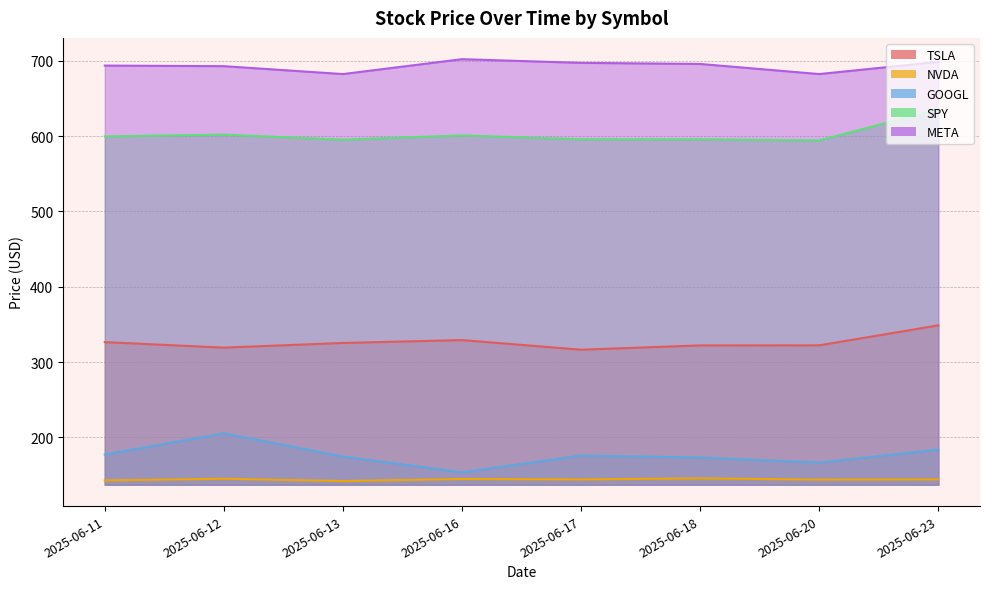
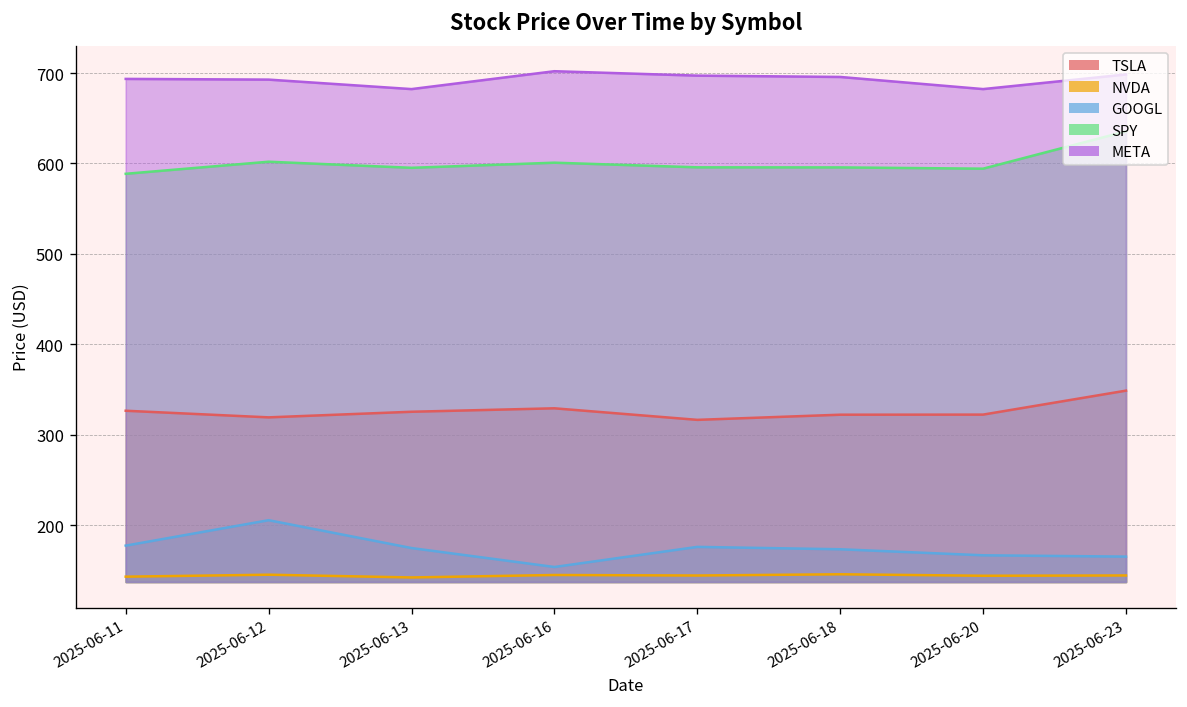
SPY, 2025-06-11: 600 -> 590
GOOGL, 2025-06-23: 180 -> 170
